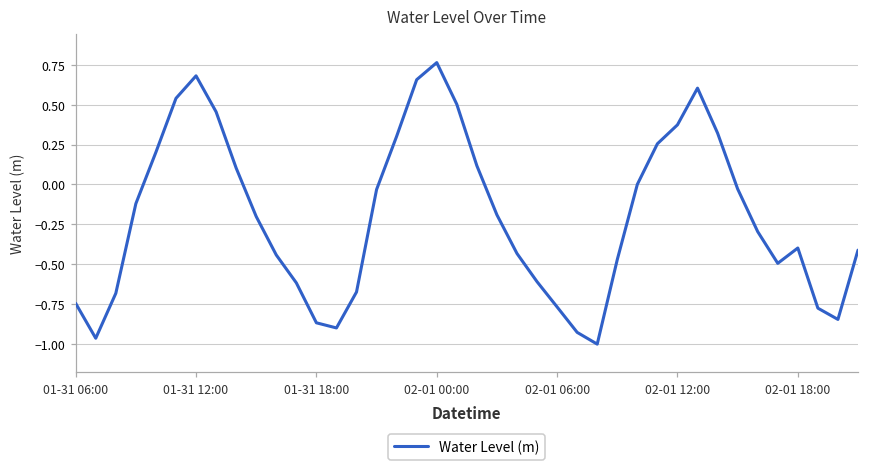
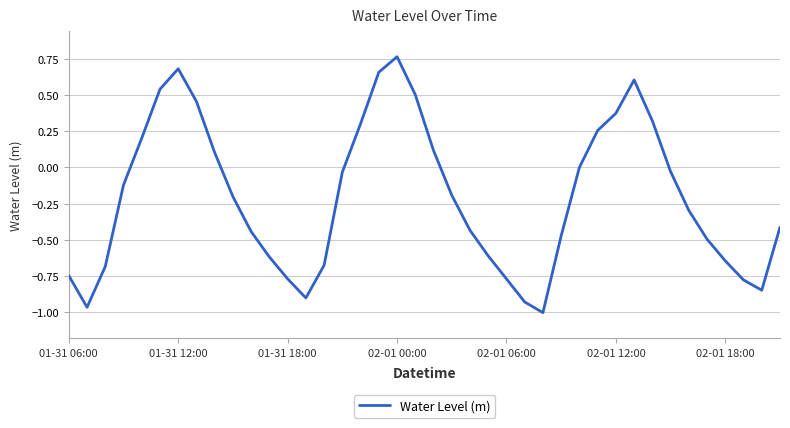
01-31 18:00: -0.87 -> -0.77
02-01 18:00: -0.40 -> -0.65
